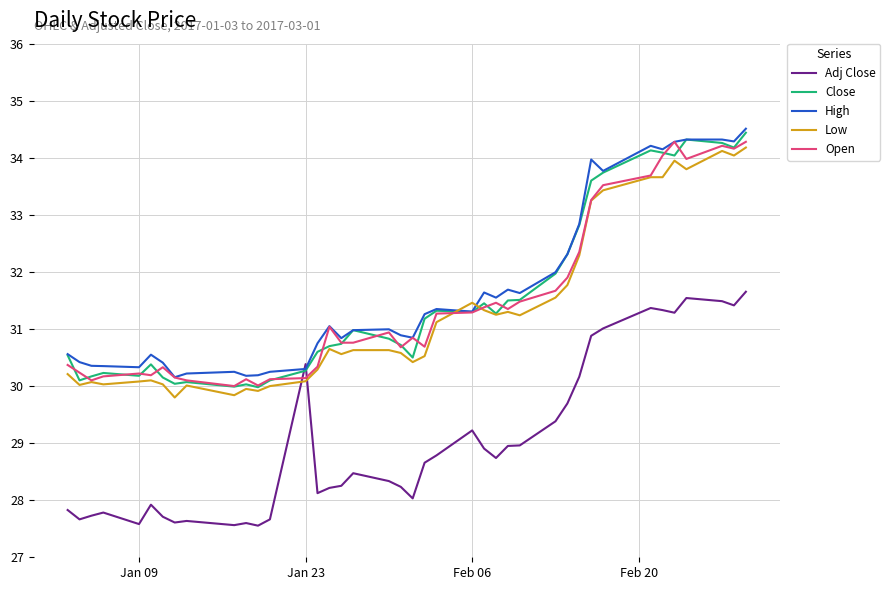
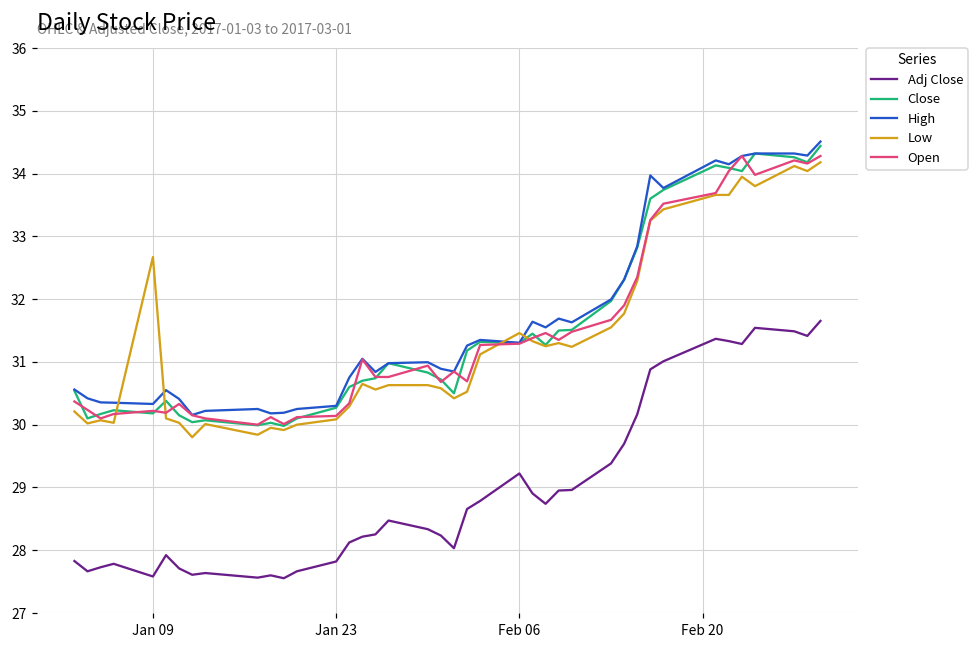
Low, Jan 09: 30.1 -> 32.7
Adj Close, Jan 23: 30.4 -> 27.8
